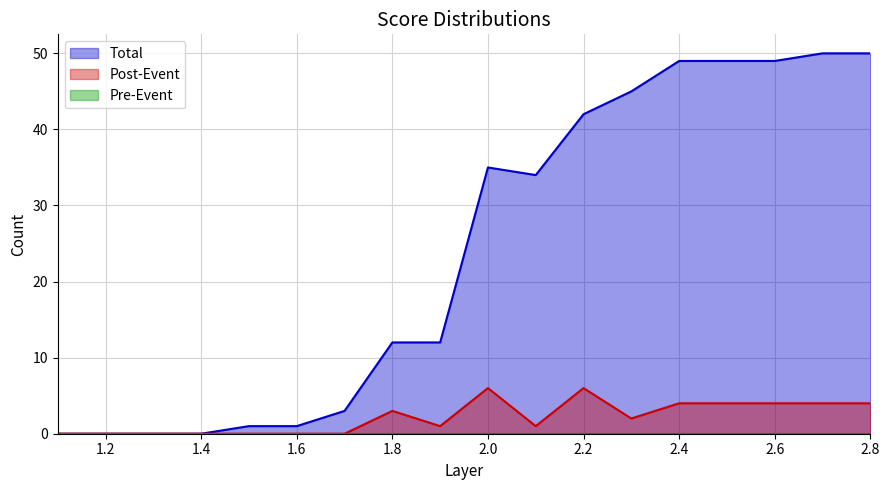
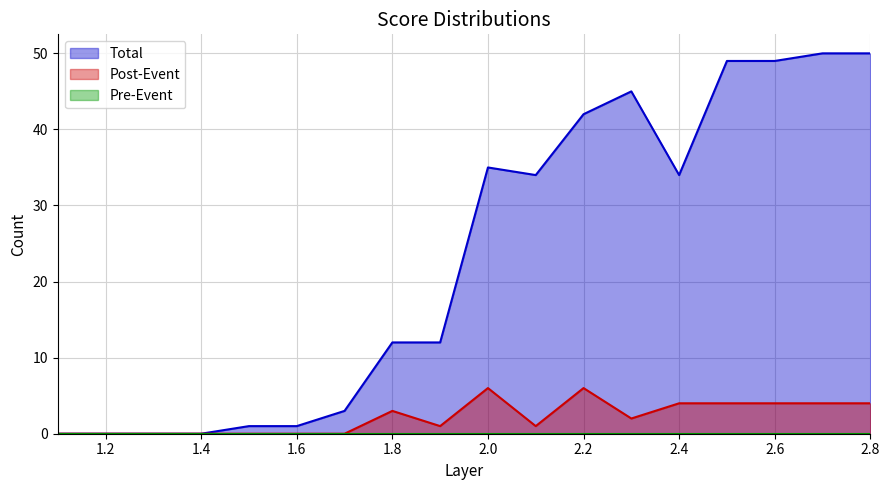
Total, 2.4: 49 -> 34
